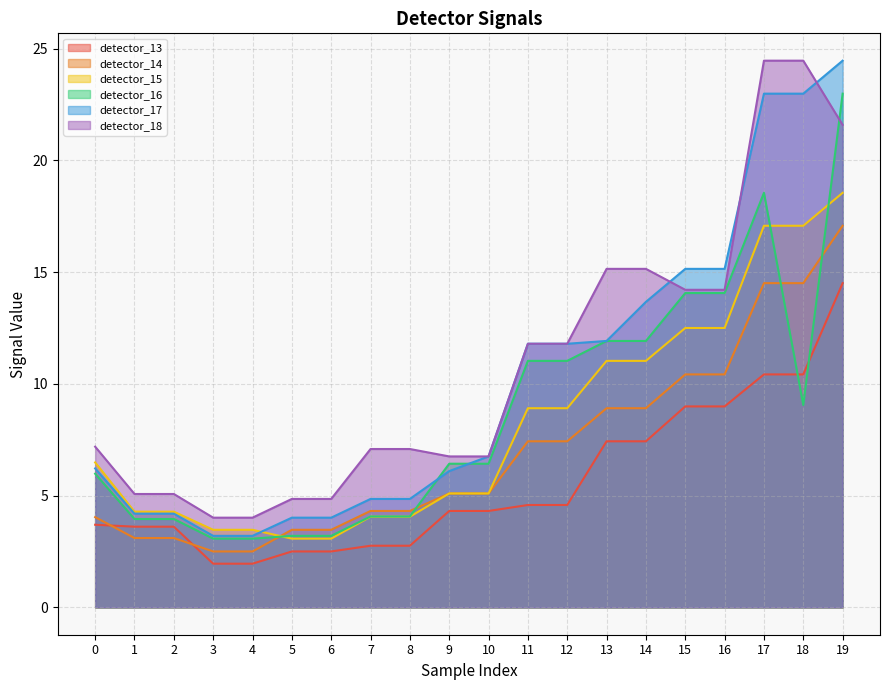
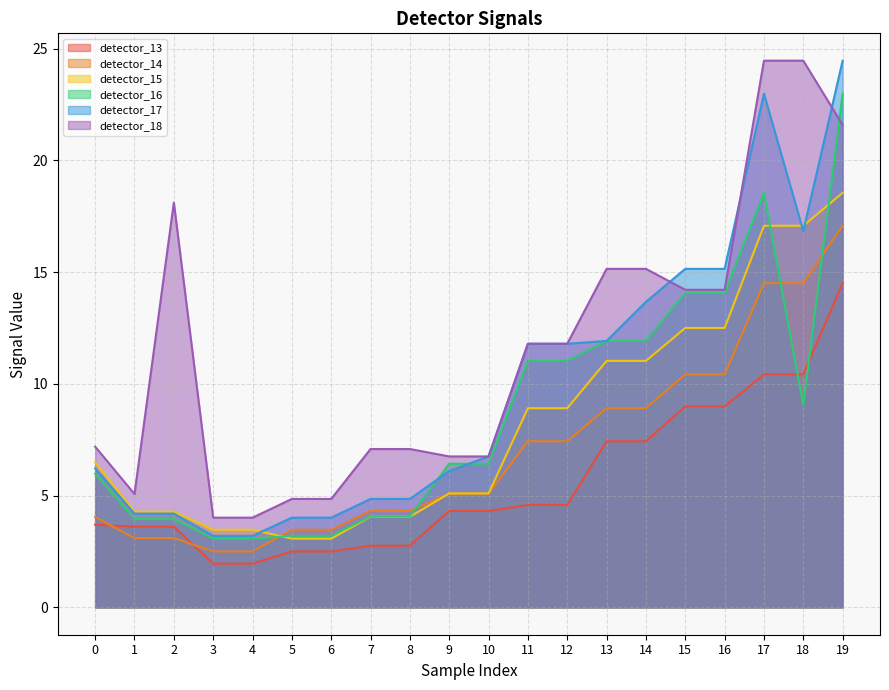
detector_18, 2: 5.1 -> 18.1
detector_17, 18: 23.0 -> 16.8
